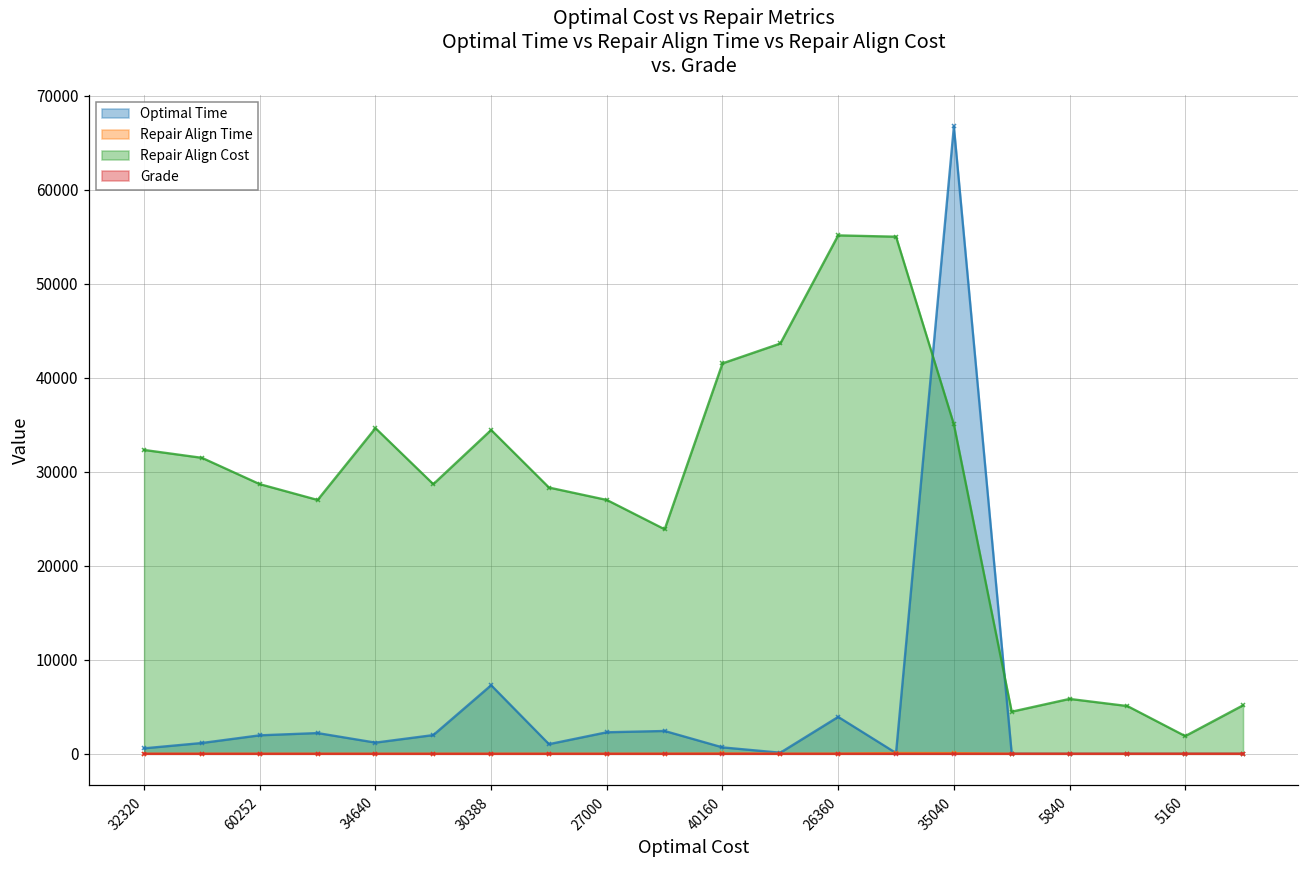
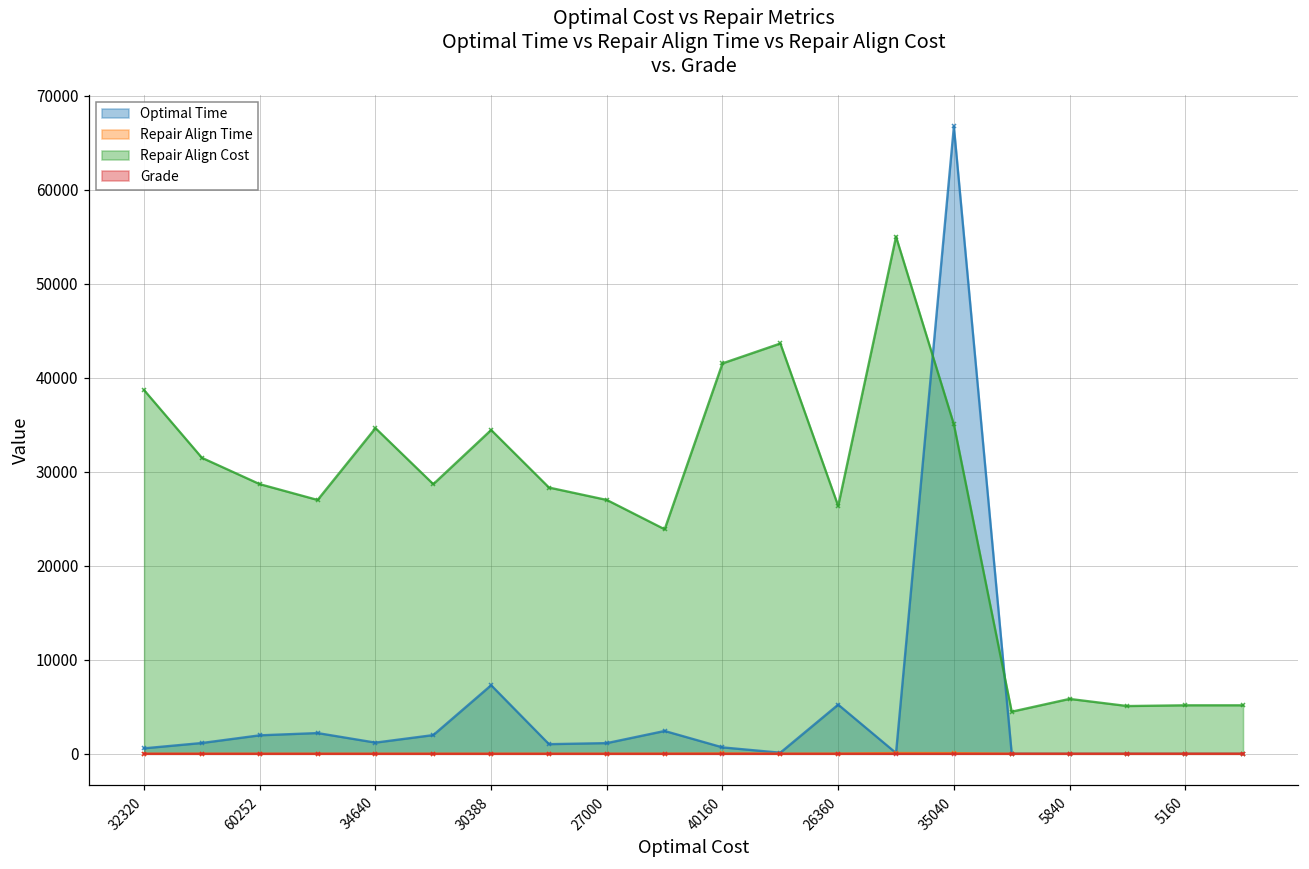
Repair Align Cost, 32320: 32000 -> 39000
Optimal Time, 27000: 2000 -> 1000
Optimal Time, 26360: 4000 -> 5000
Repair Align Cost, 26360: 55000 -> 26000
Repair Align Cost, 5160: 2000 -> 5000
